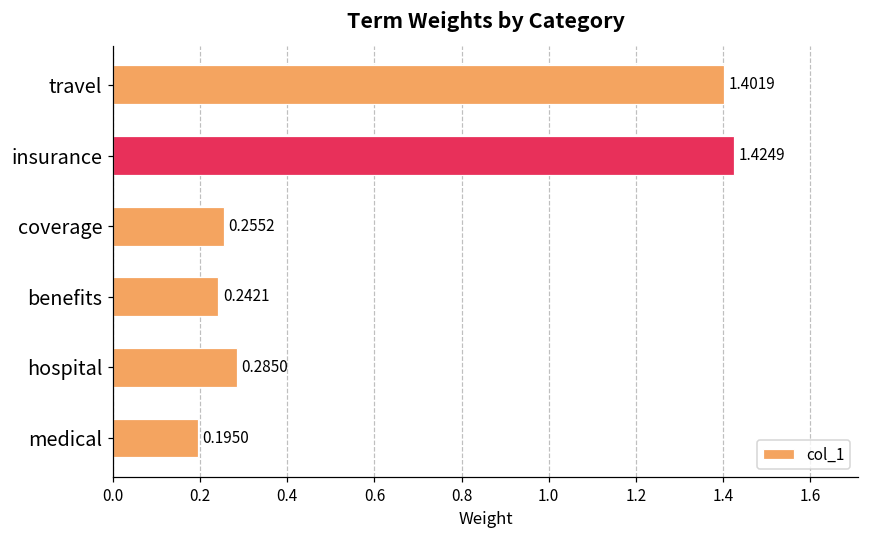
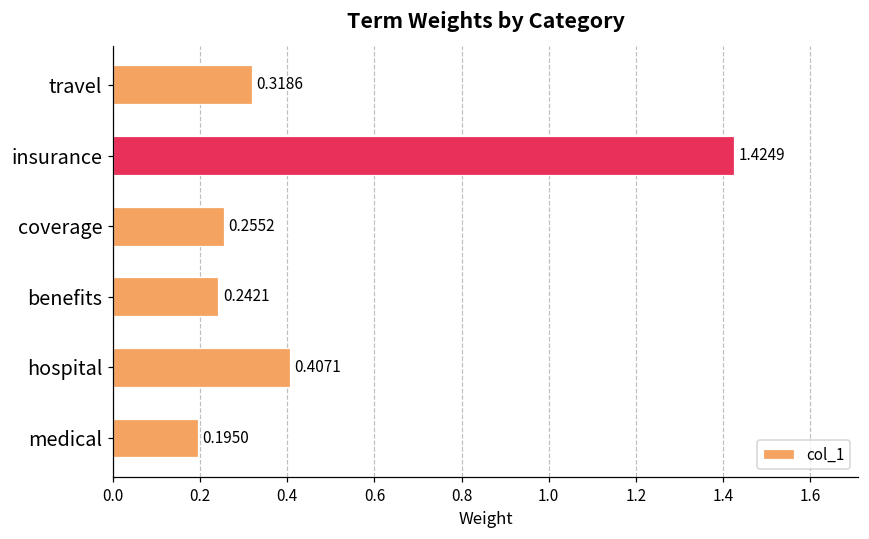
travel: 1.4019 -> 0.3186
hospital: 0.2850 -> 0.4071
